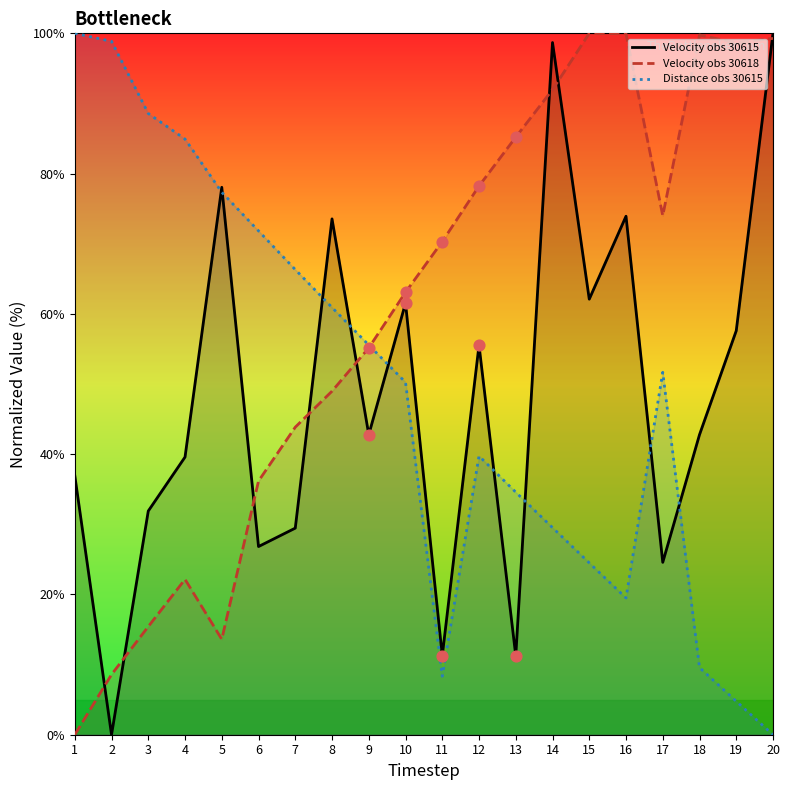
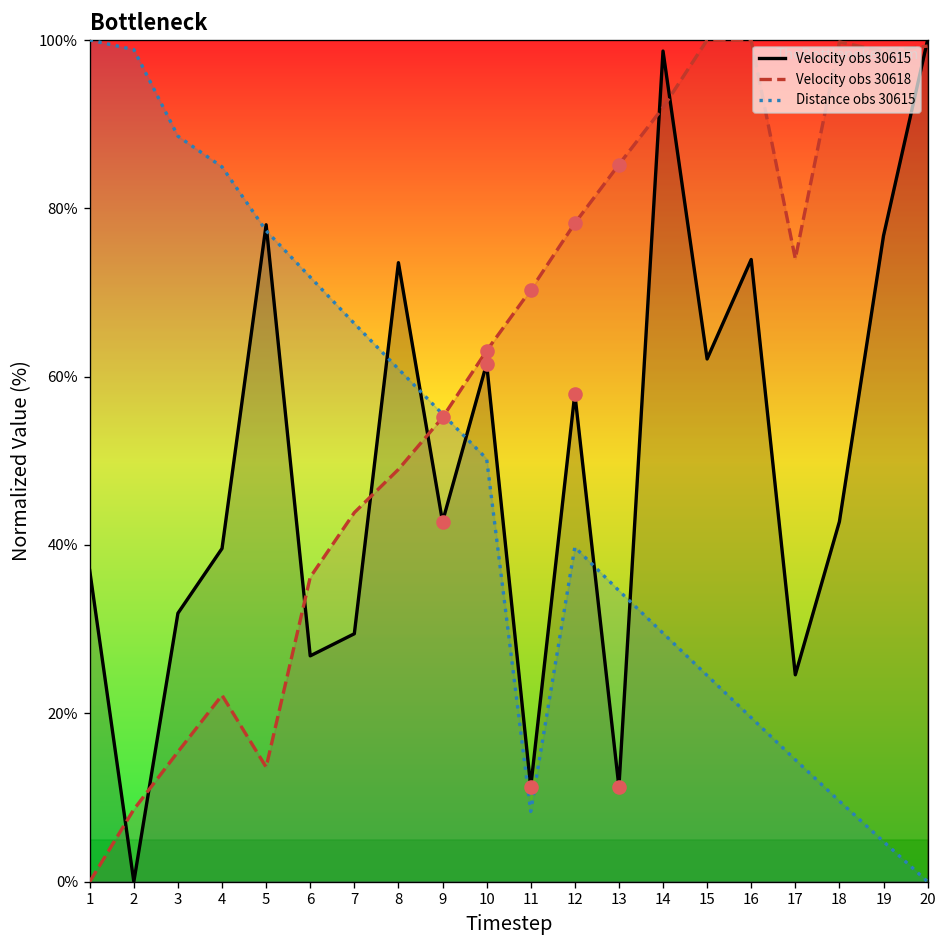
Velocity obs 30615, 12: 56% -> 58%
Distance obs 30615, 17: 52% -> 14%
Velocity obs 30615, 19: 58% -> 77%
